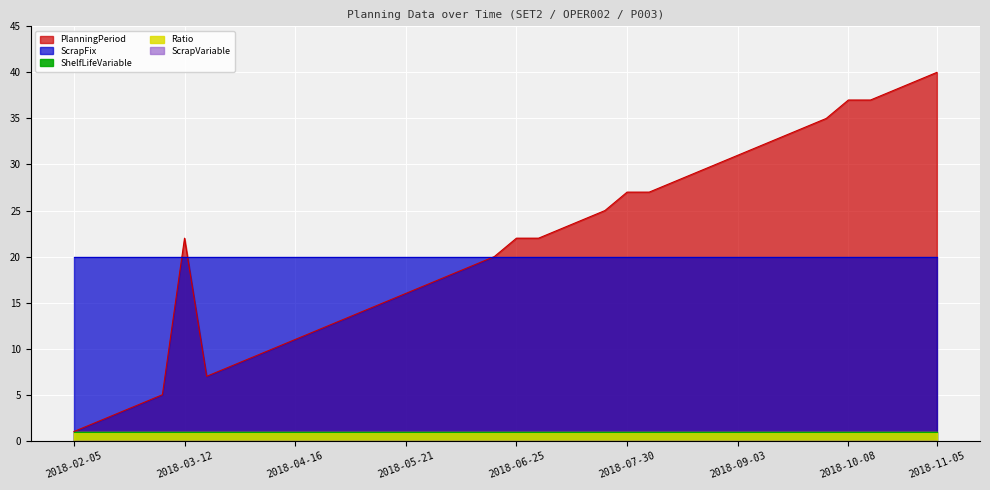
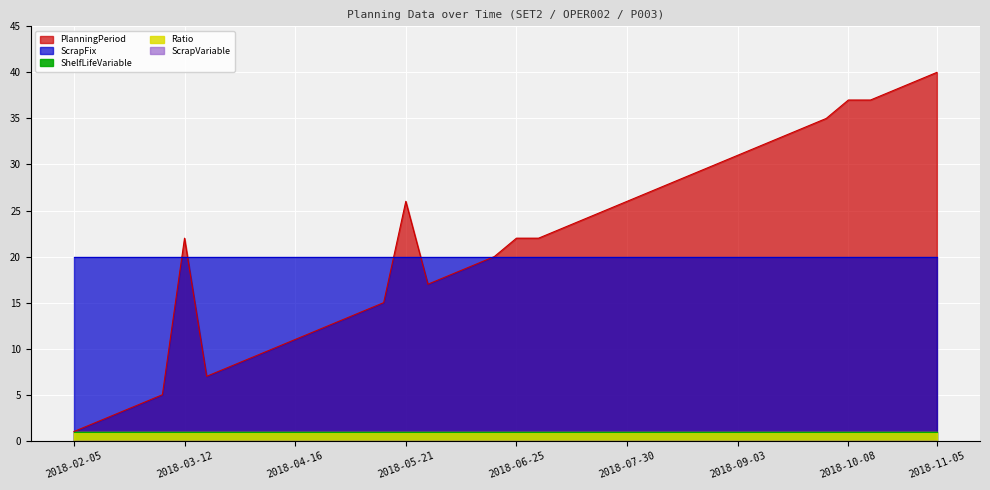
PlanningPeriod, 2018-05-21: 16 -> 26
PlanningPeriod, 2018-07-30: 27 -> 26
